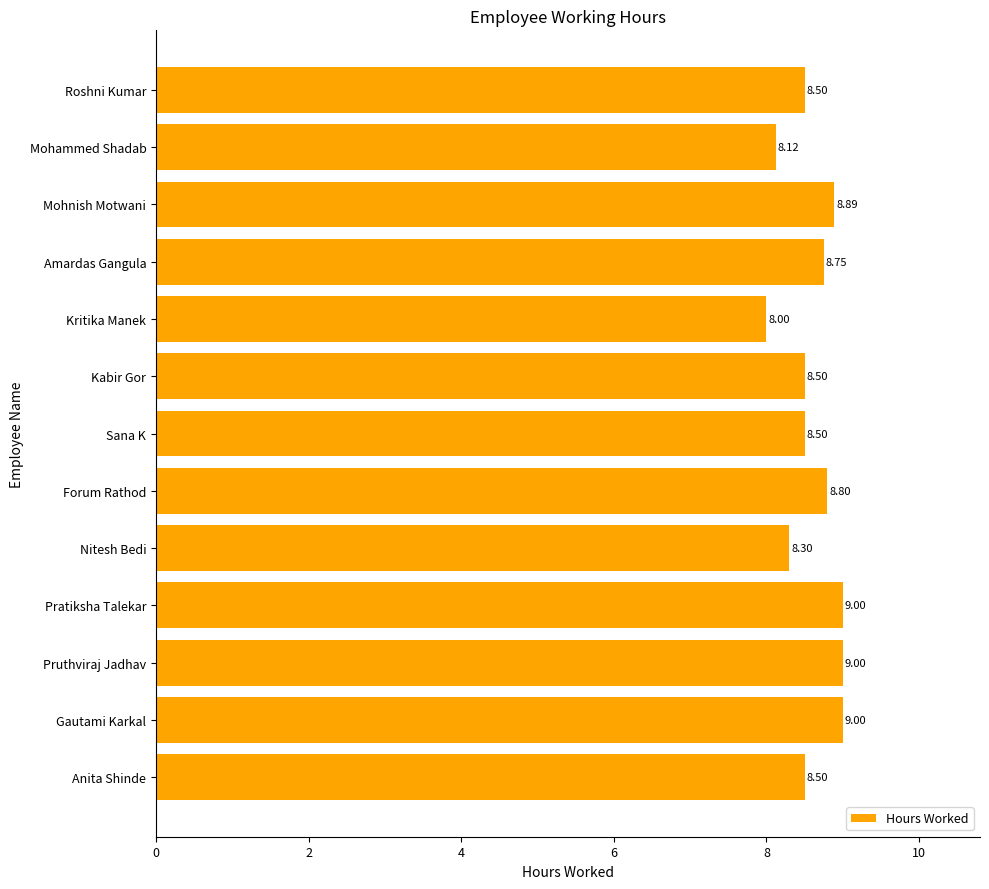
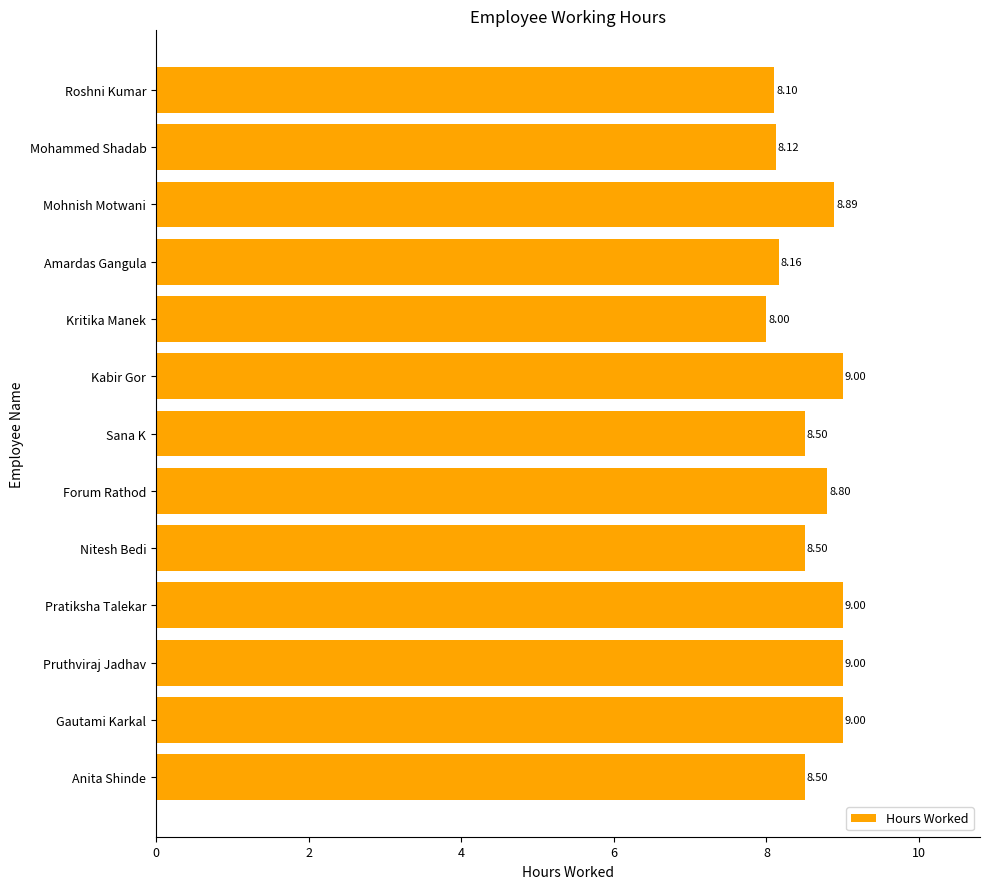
Roshni Kumar: 8.50 -> 8.10
Amardas Gangula: 8.75 -> 8.16
Kabir Gor: 8.50 -> 9.00
Nitesh Bedi: 8.30 -> 8.50
